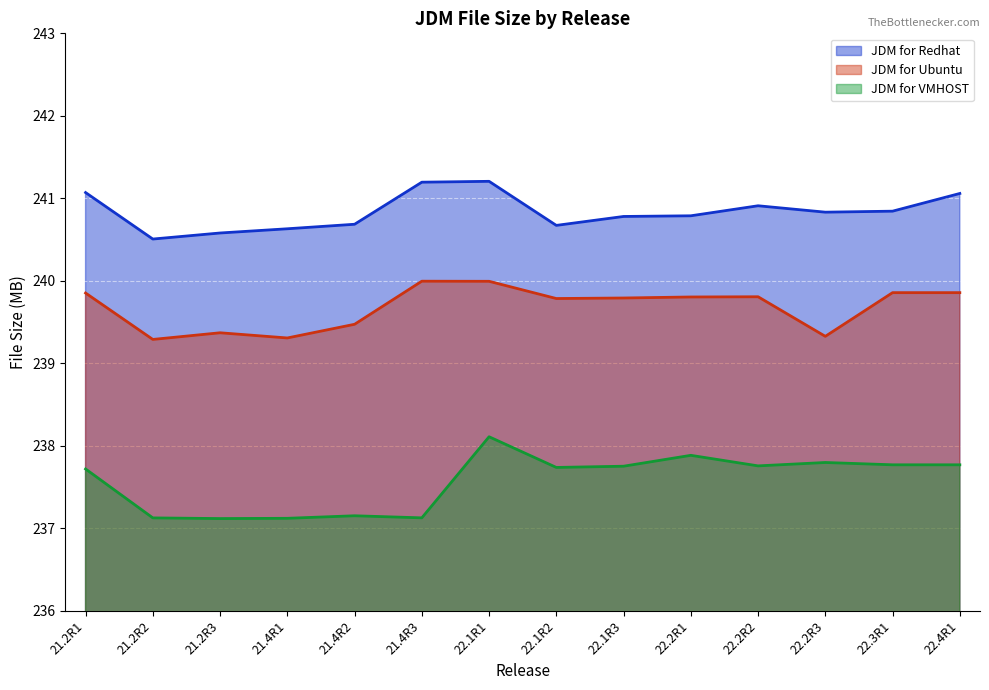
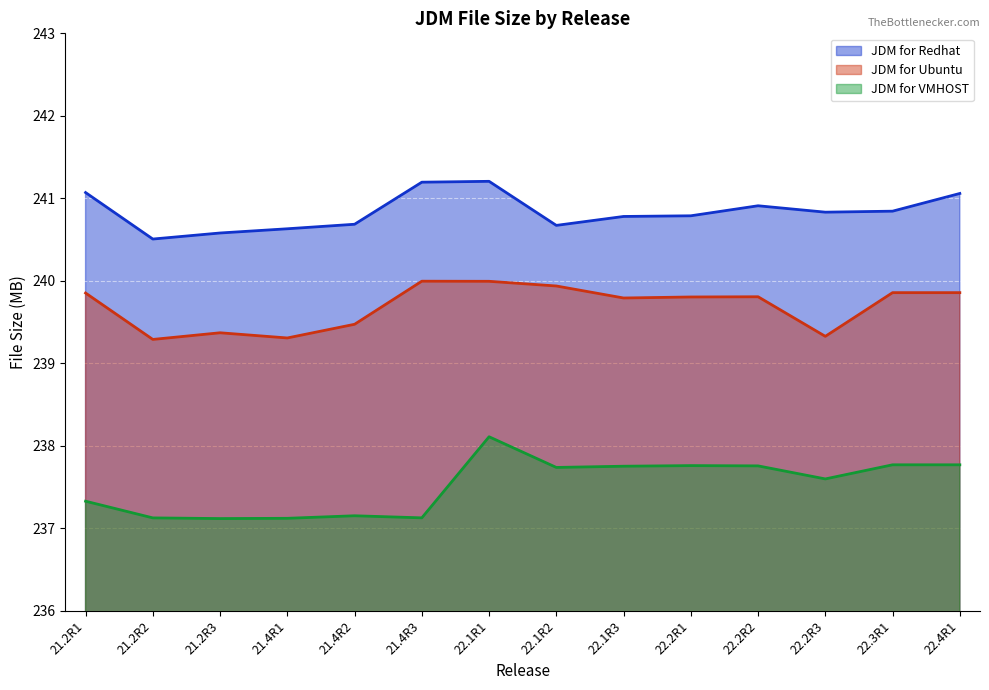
JDM for VMHOST, 21.2R1: 237.7 -> 237.3
JDM for Ubuntu, 22.1R2: 239.8 -> 239.9
JDM for VMHOST, 22.2R1: 237.9 -> 237.8
JDM for VMHOST, 22.2R3: 237.8 -> 237.6
